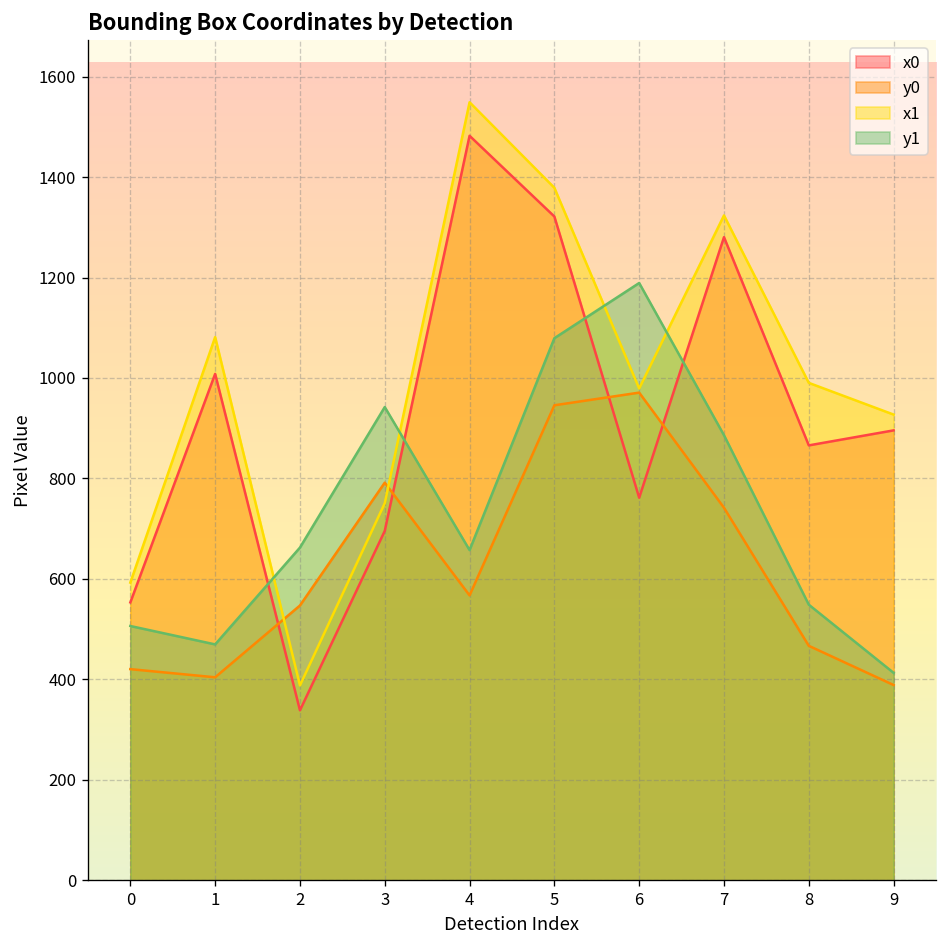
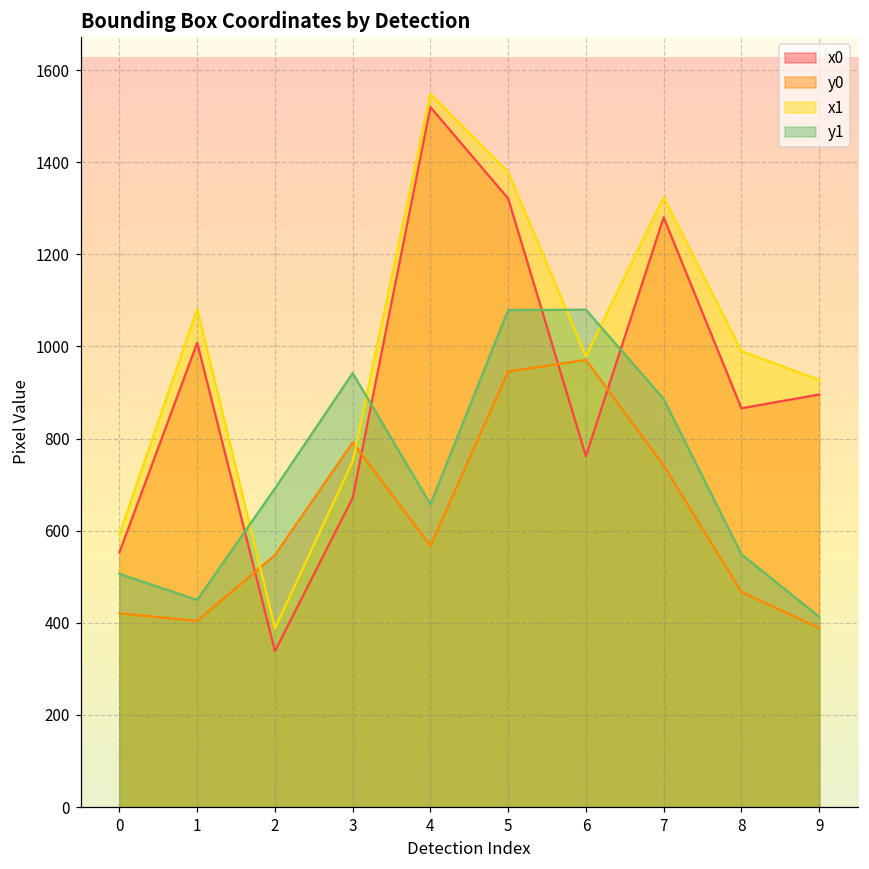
y1, 1: 470 -> 450
y1, 2: 660 -> 690
x0, 3: 700 -> 670
x0, 4: 1480 -> 1520
y1, 6: 1190 -> 1080
